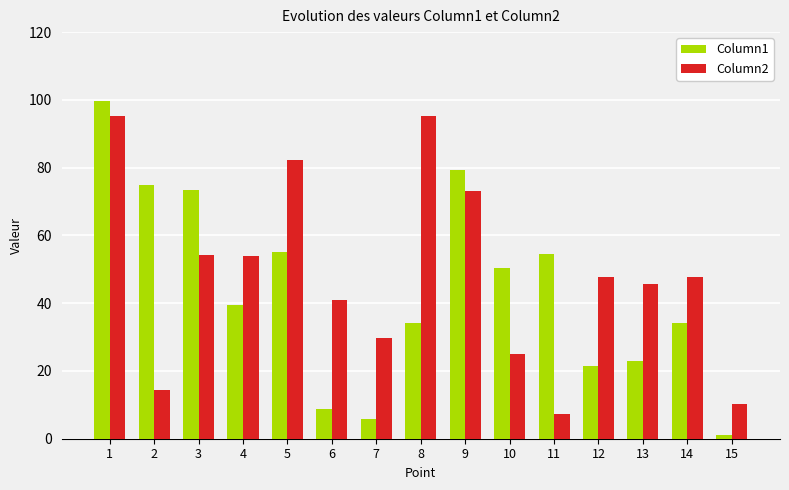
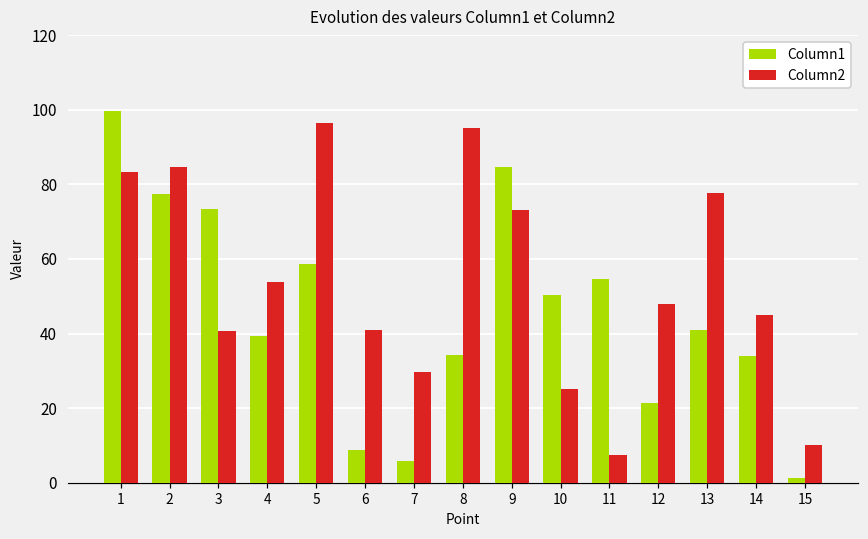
Column2, 1: 95 -> 83
Column1, 2: 75 -> 77
Column2, 2: 14 -> 85
Column2, 3: 54 -> 41
Column1, 5: 55 -> 59
Column2, 5: 82 -> 96
Column1, 9: 79 -> 85
Column1, 13: 23 -> 41
Column2, 13: 46 -> 78
Column2, 14: 48 -> 45
